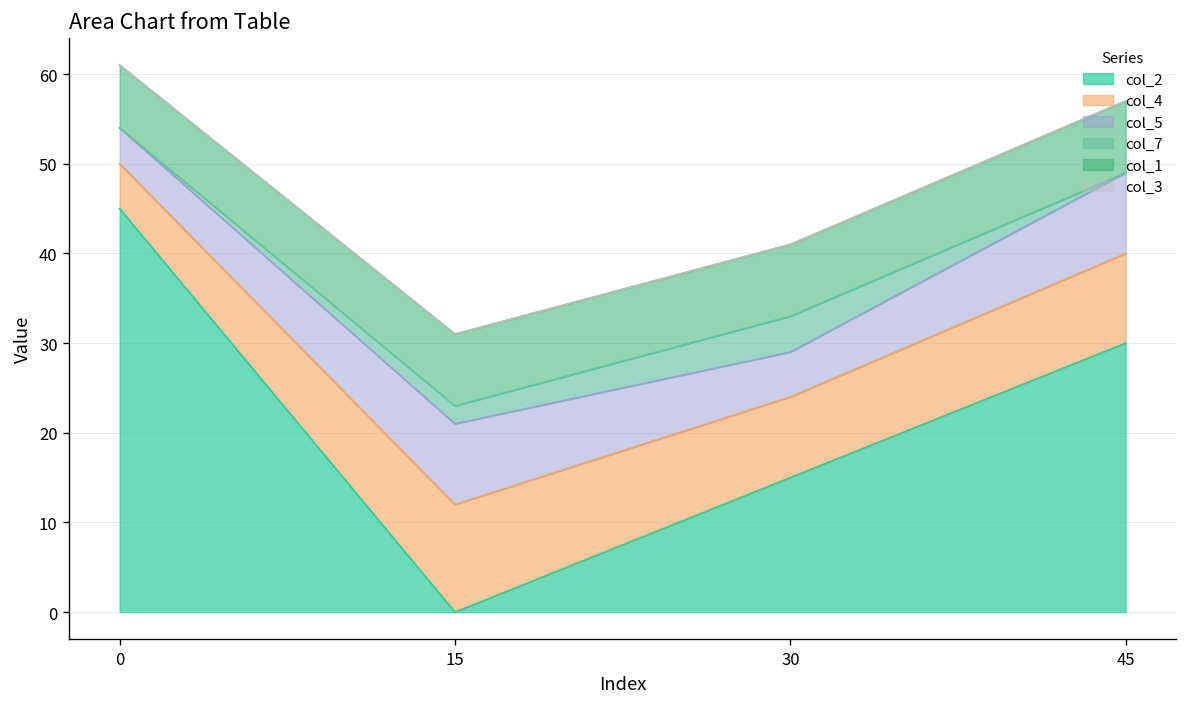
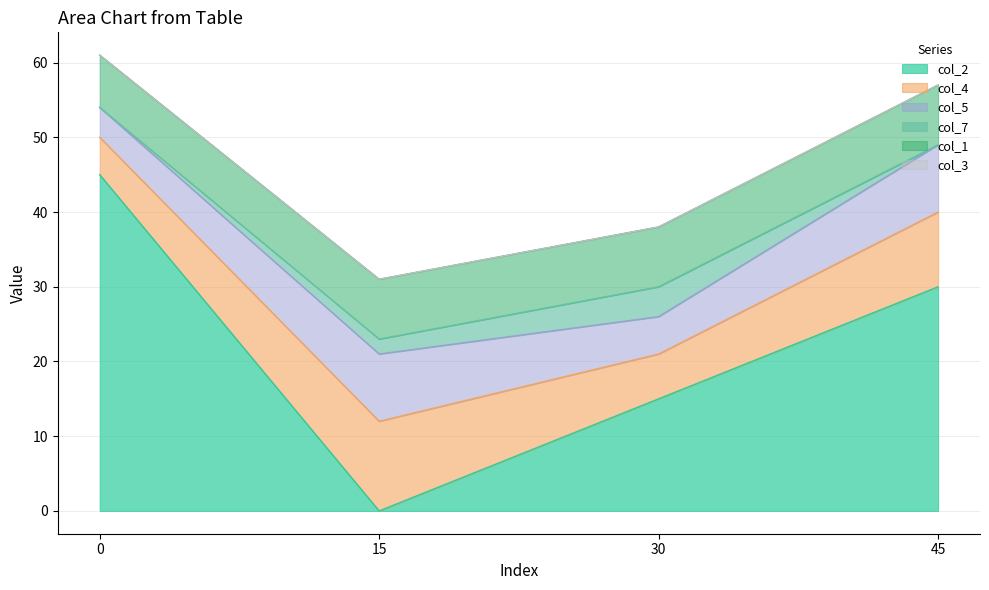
col_4, 30: 9 -> 6
